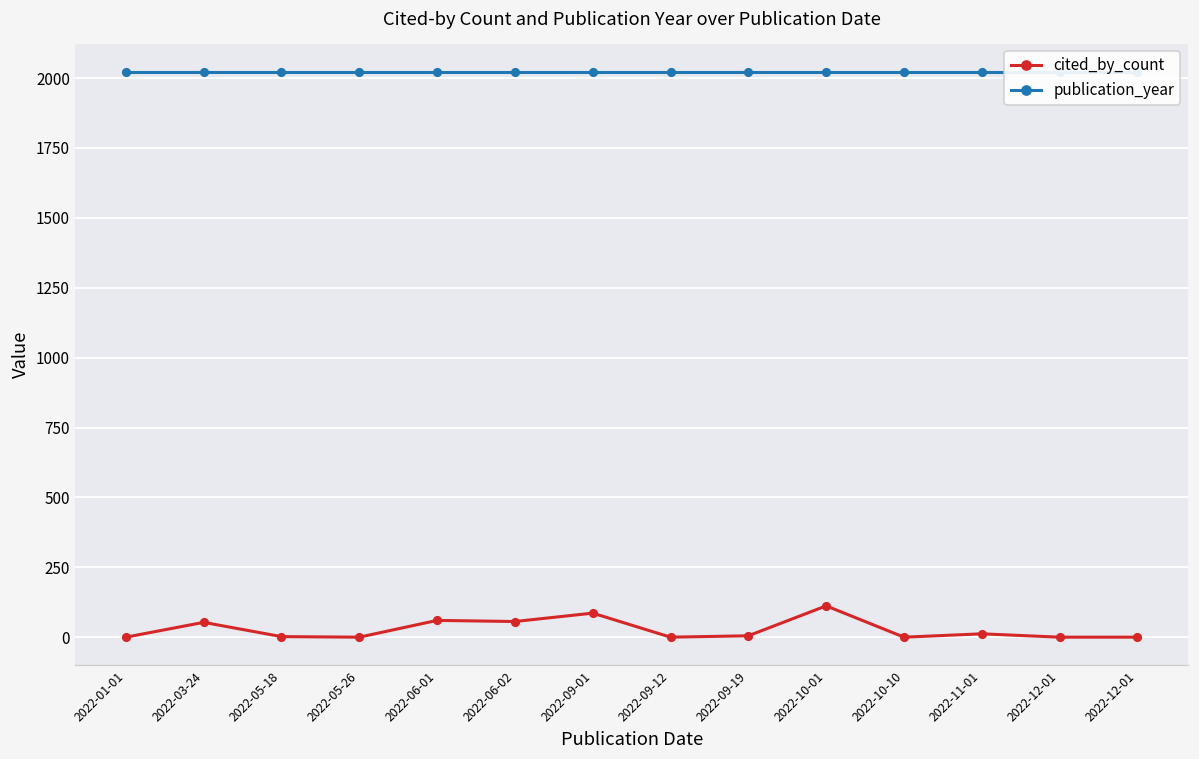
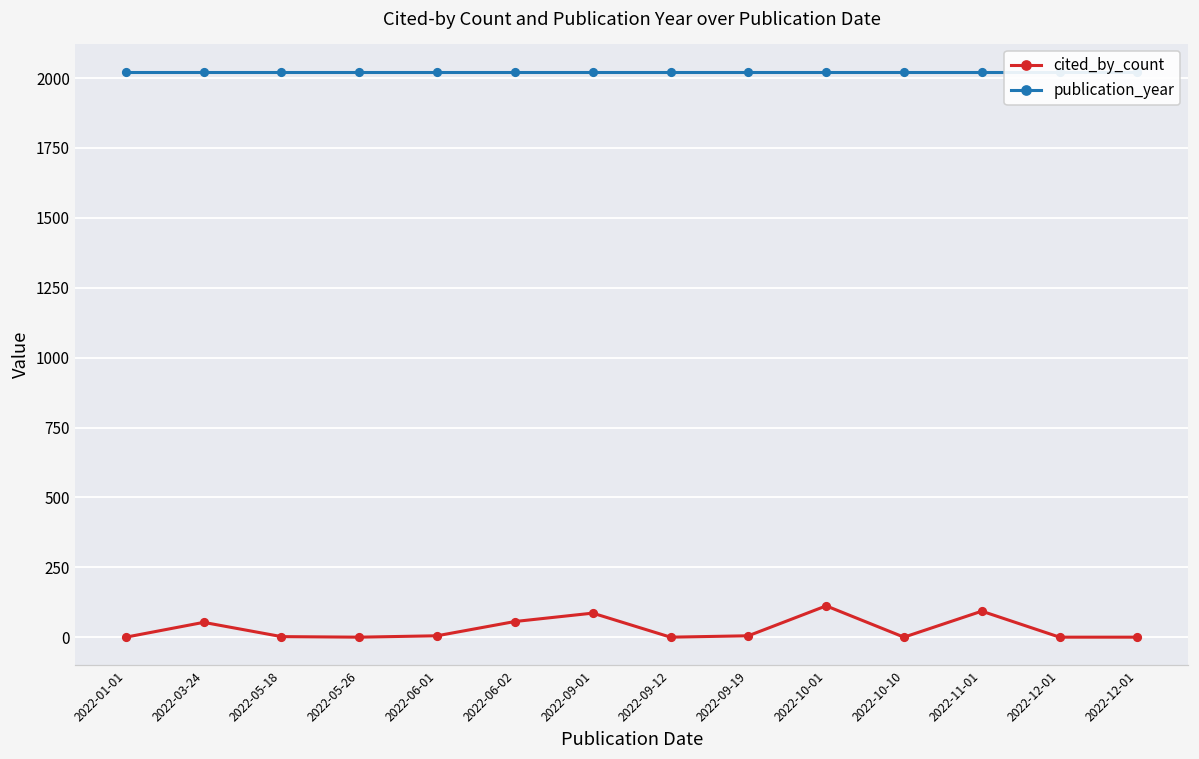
cited_by_count, 2022-06-01: 60 -> 10
cited_by_count, 2022-11-01: 10 -> 90
